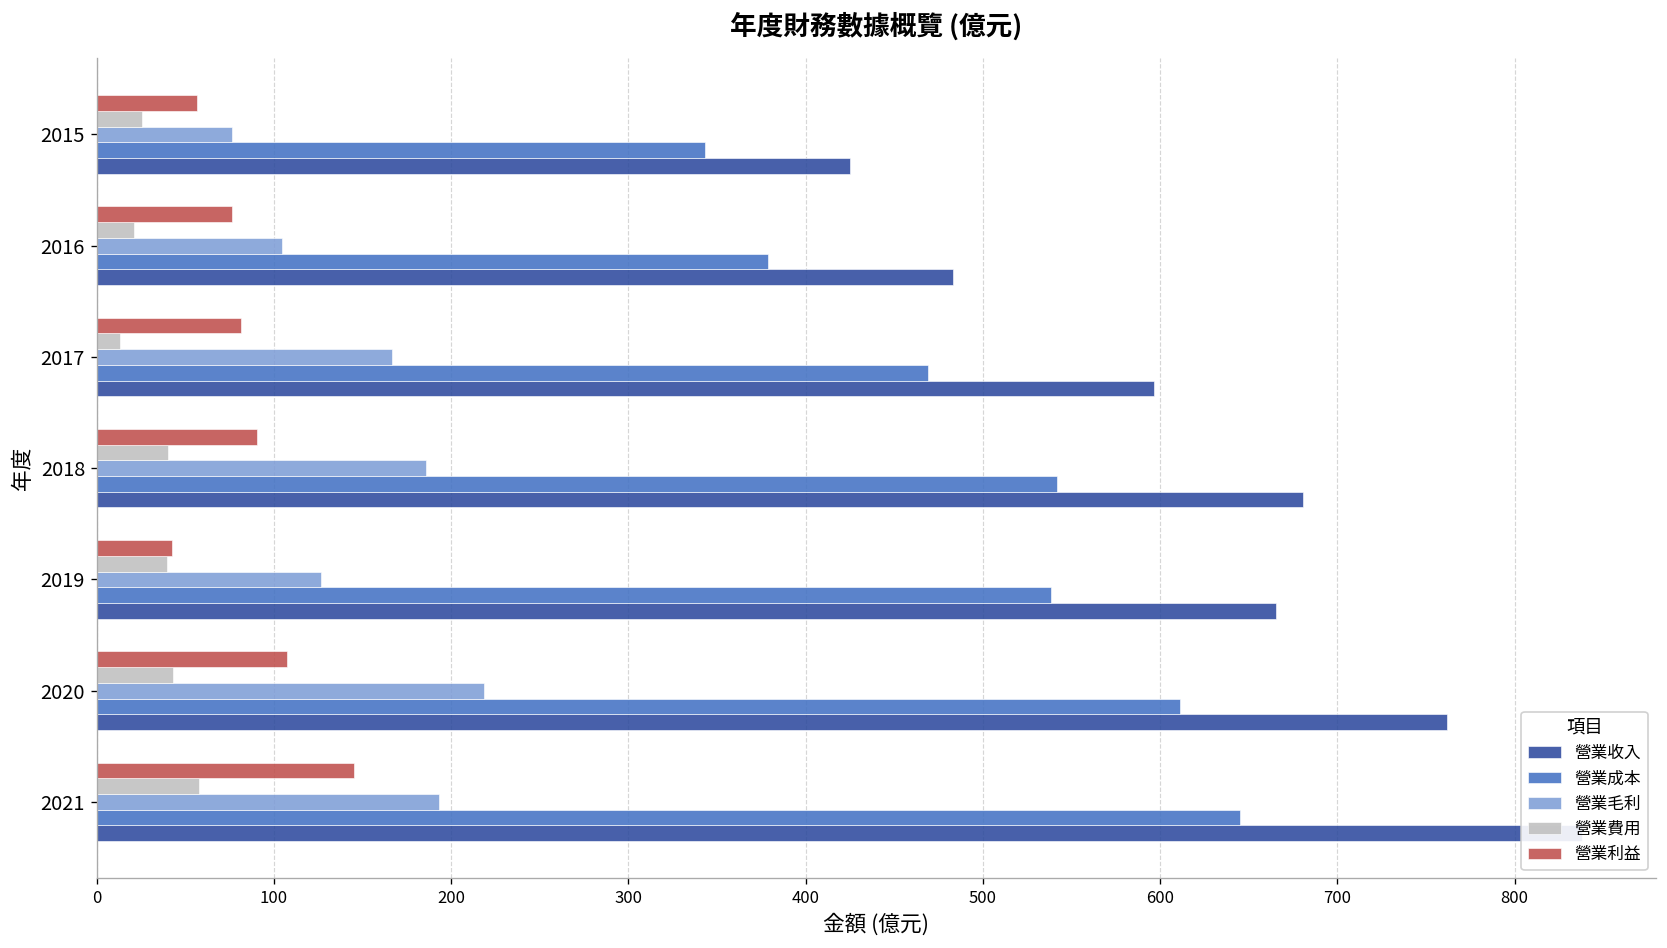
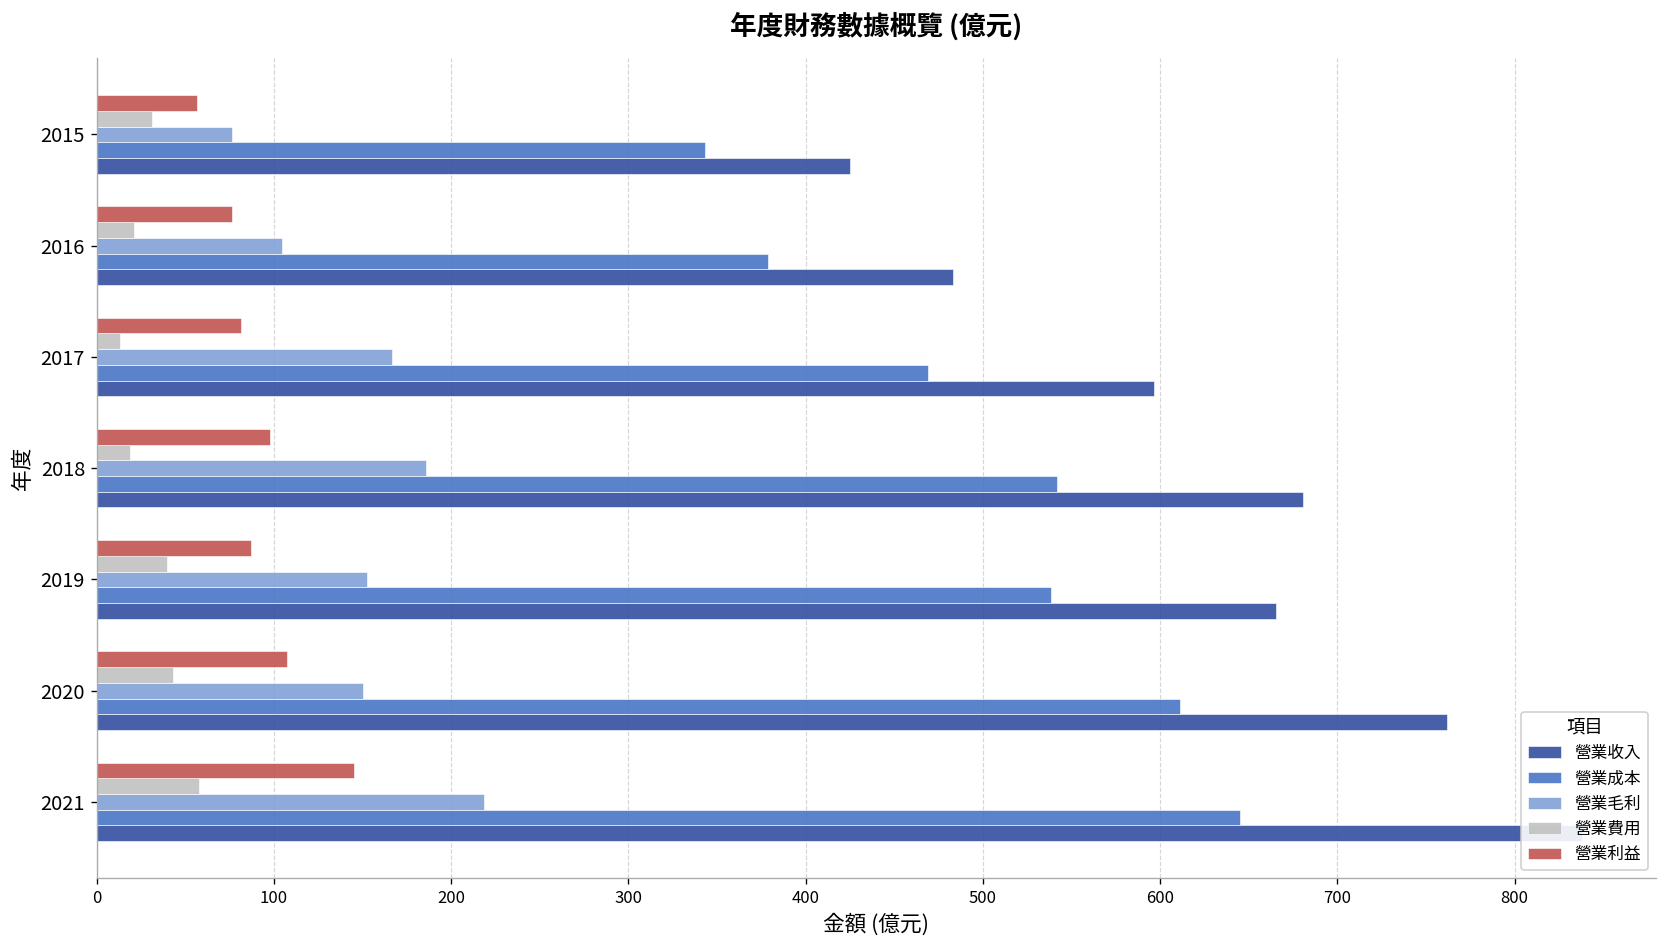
營業費用, 2015: 26 -> 31
營業利益, 2018: 91 -> 98
營業費用, 2018: 40 -> 19
營業利益, 2019: 43 -> 87
營業毛利, 2019: 127 -> 152
營業毛利, 2020: 218 -> 150
營業毛利, 2021: 193 -> 218
